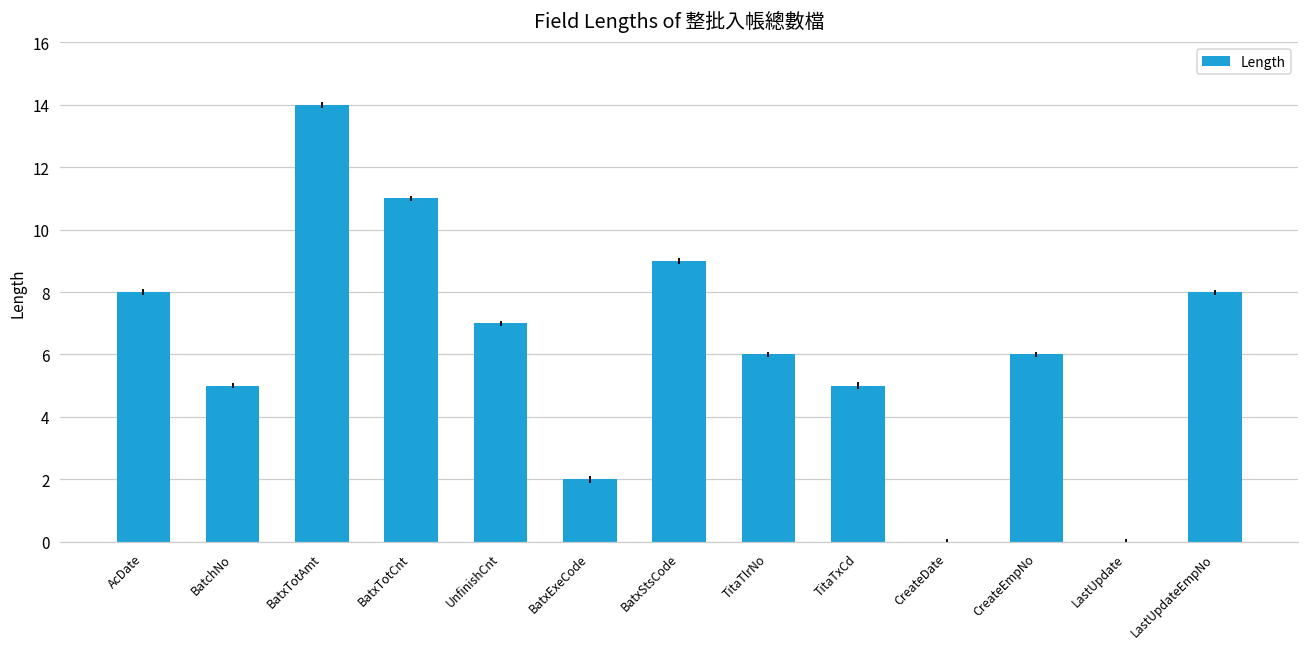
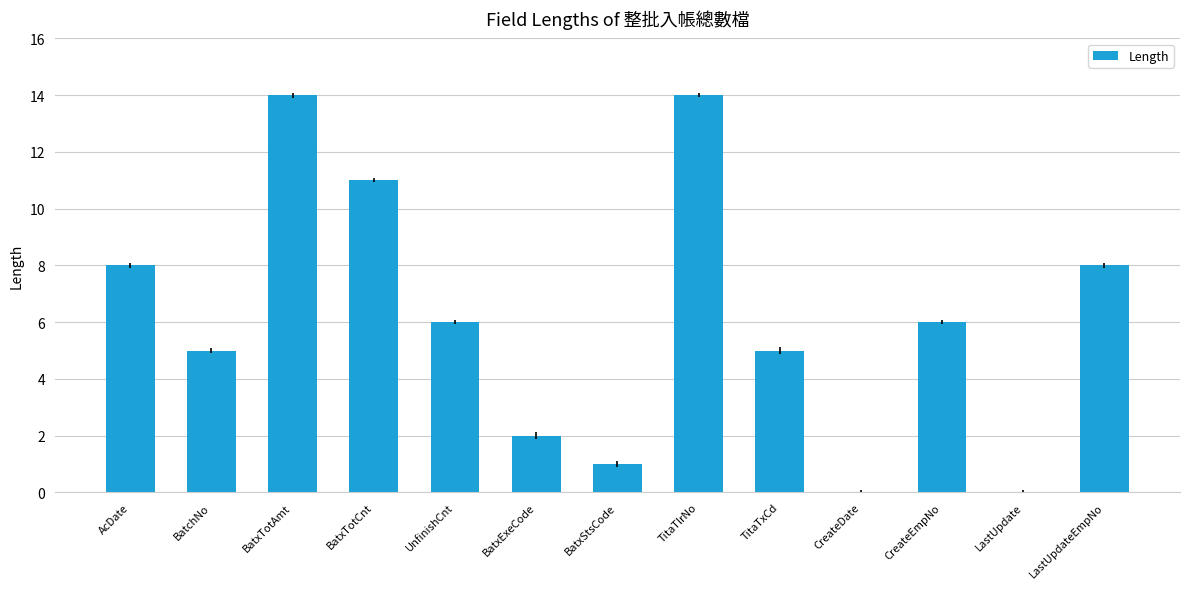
UnfinishCnt: 7 -> 6
BatxStsCode: 9 -> 1
TitaTlrNo: 6 -> 14
